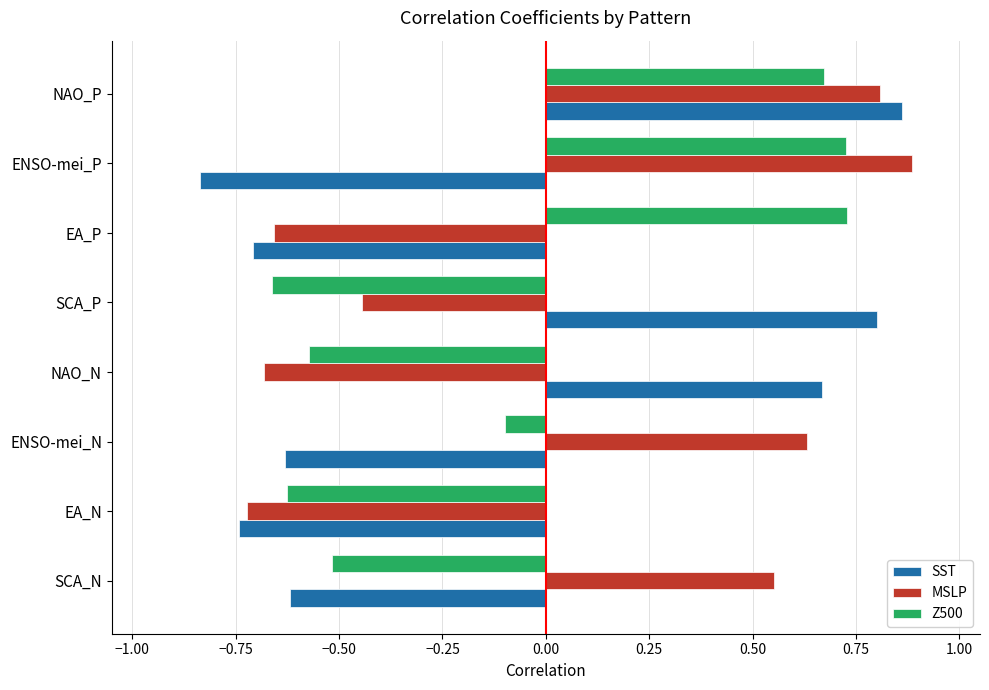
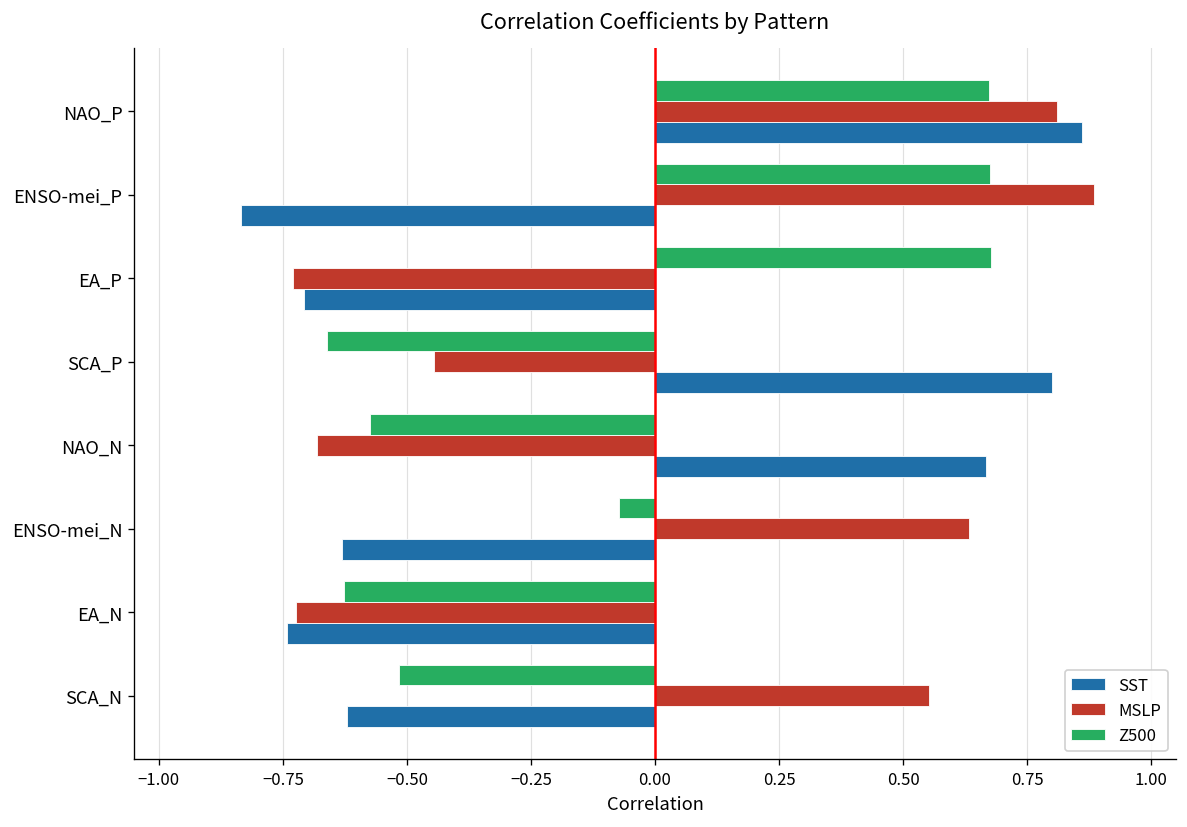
Z500, ENSO-mei_P: 0.73 -> 0.68
Z500, EA_P: 0.73 -> 0.68
MSLP, EA_P: -0.66 -> -0.73
Z500, ENSO-mei_N: -0.10 -> -0.07
